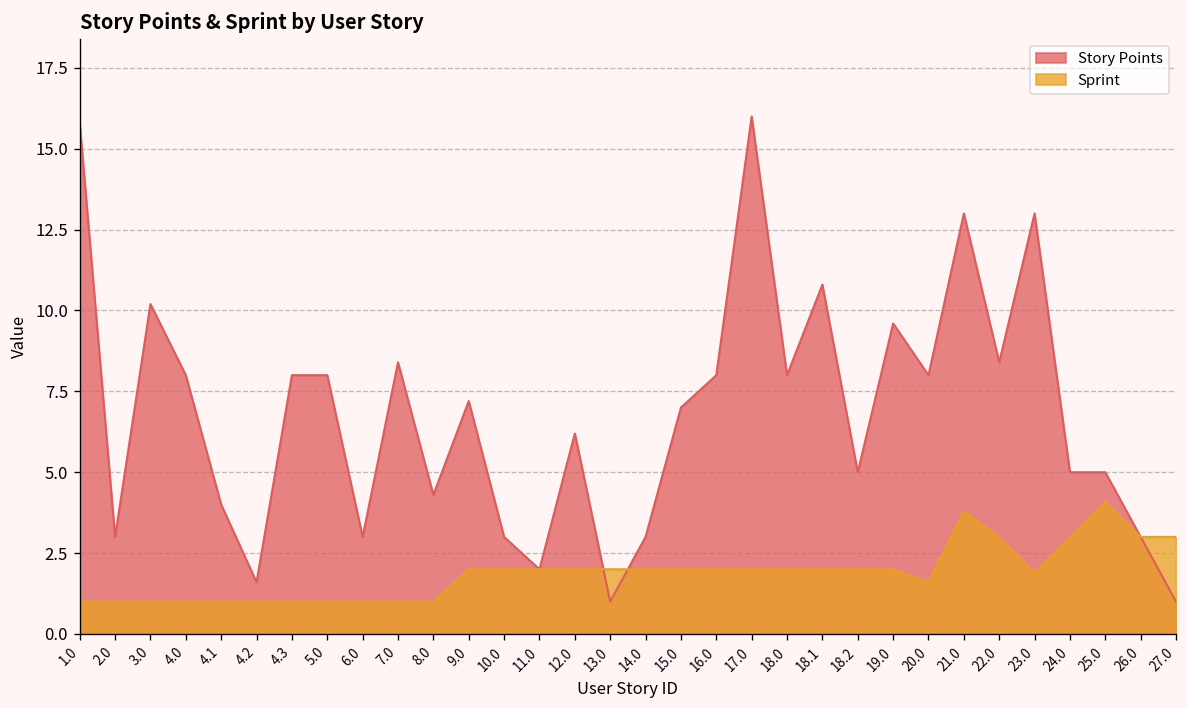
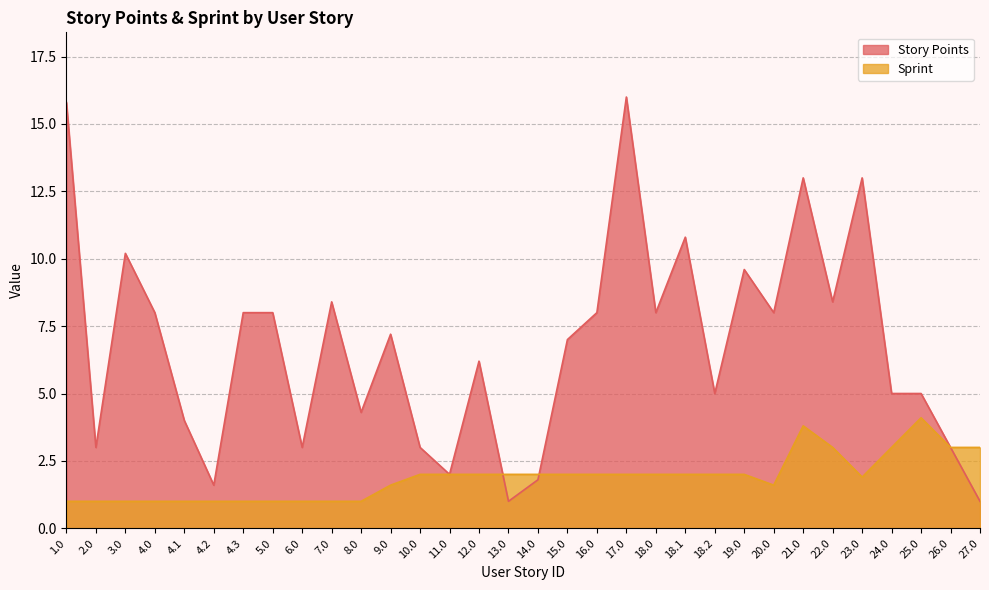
Sprint, 9.0: 2.0 -> 1.6
Story Points, 14.0: 3.0 -> 1.8
